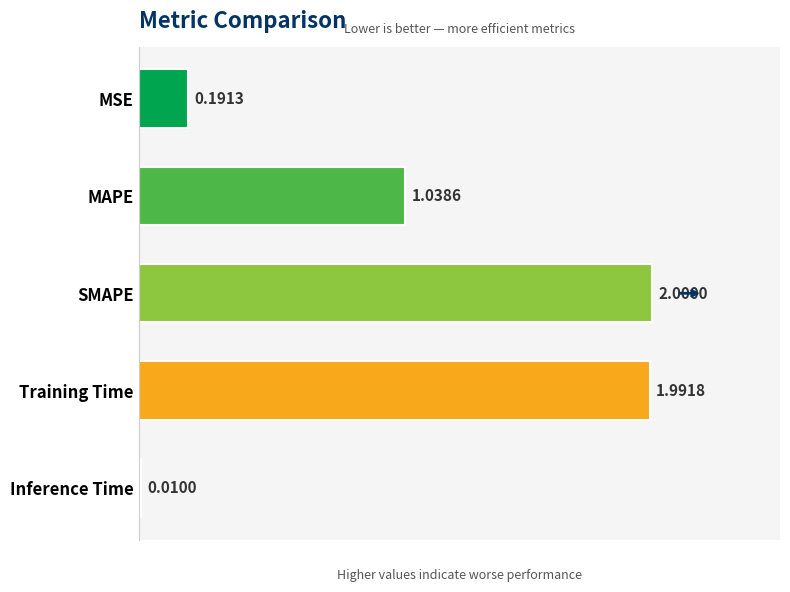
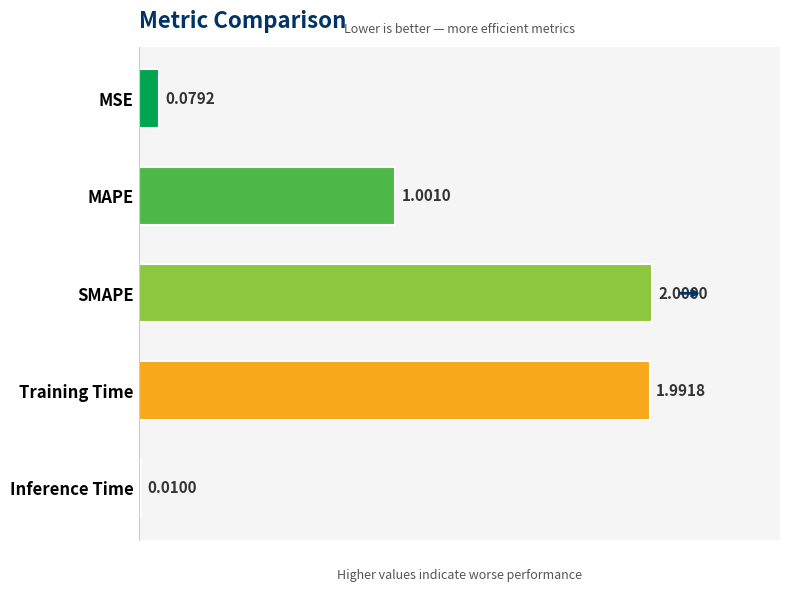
MSE: 0.1913 -> 0.0792
MAPE: 1.0386 -> 1.0010
